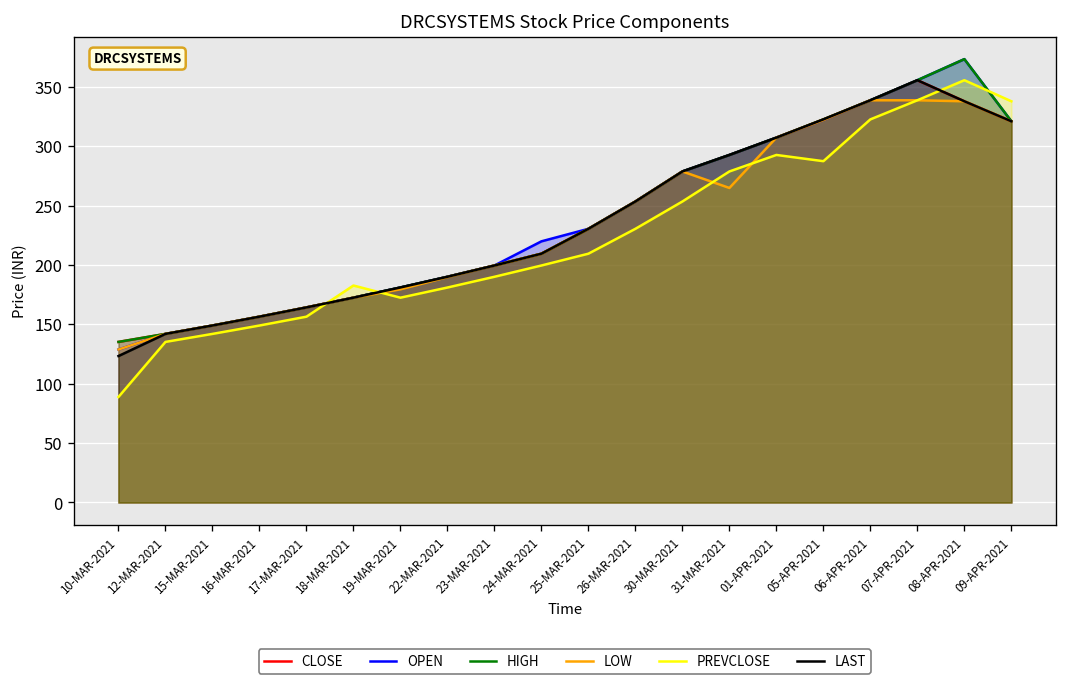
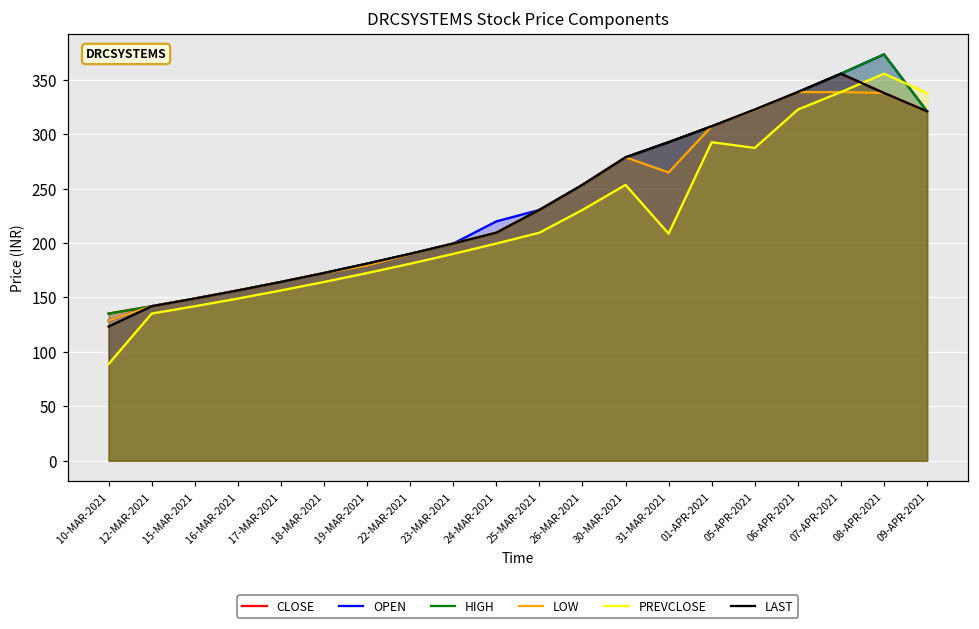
PREVCLOSE, 18-MAR-2021: 180 -> 160
PREVCLOSE, 31-MAR-2021: 280 -> 210
